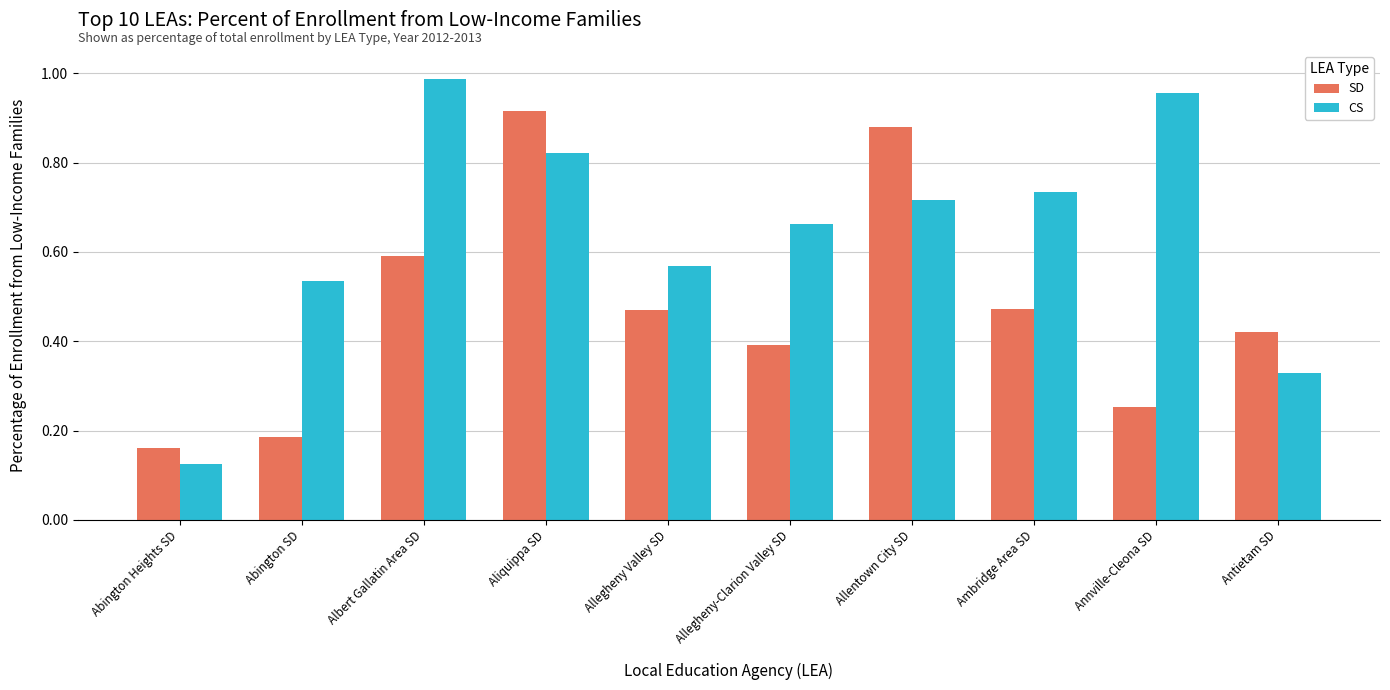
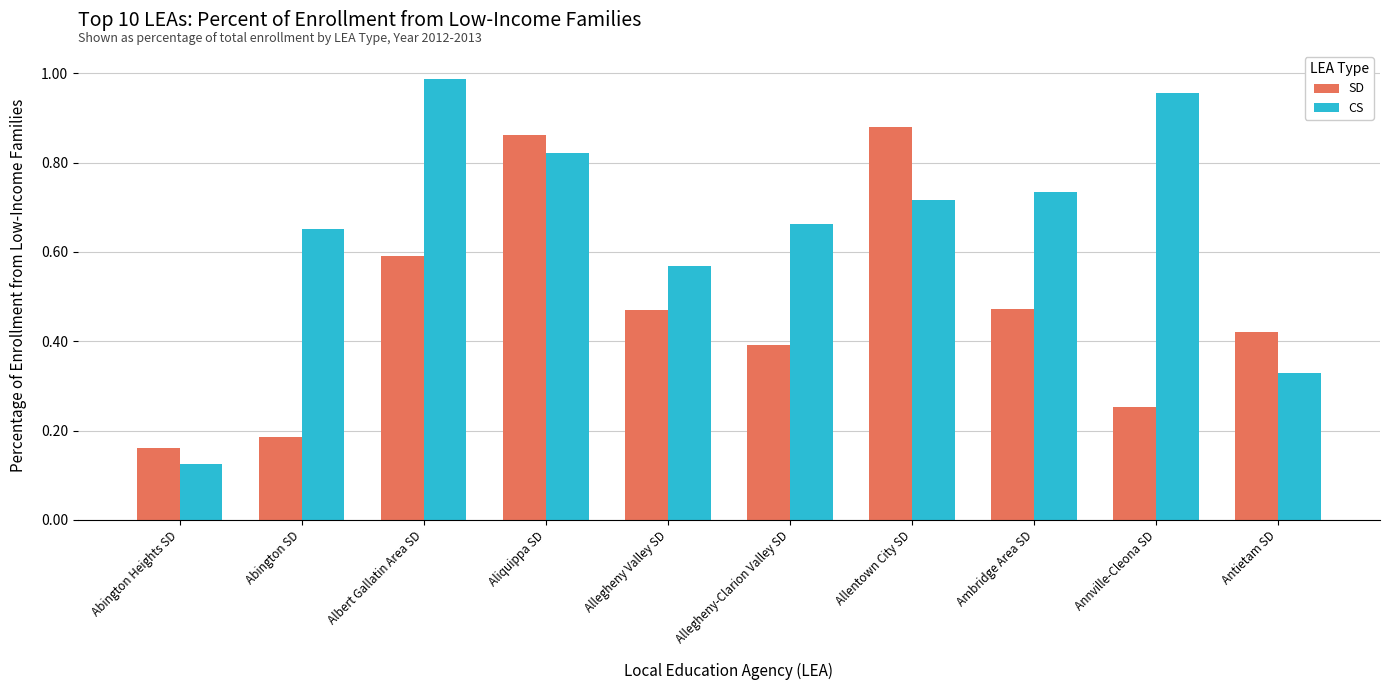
CS, Abington SD: 0.53 -> 0.65
SD, Aliquippa SD: 0.92 -> 0.86
